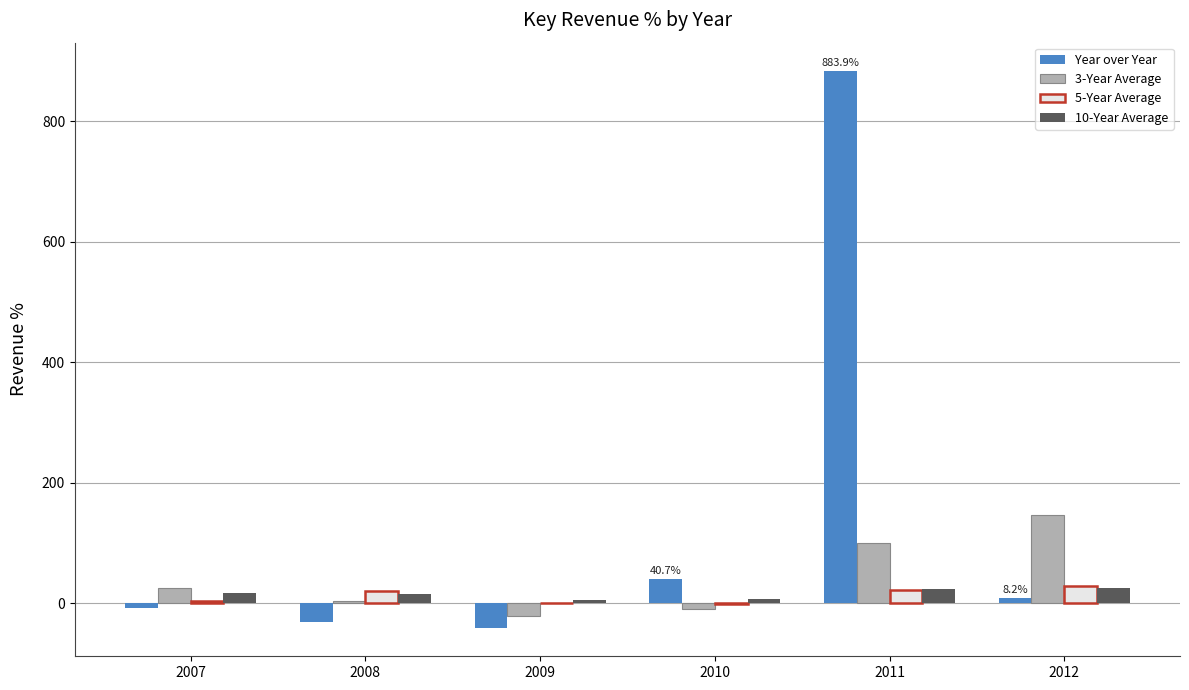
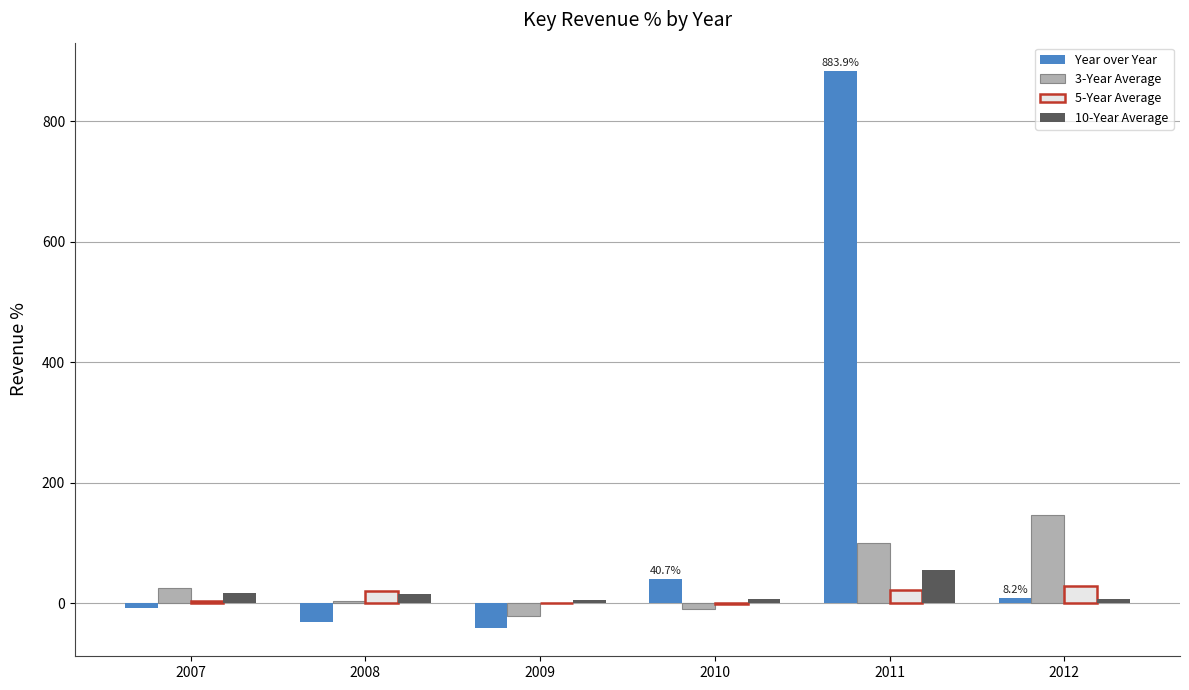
10-Year Average, 2011: 20 -> 50
10-Year Average, 2012: 30 -> 10
